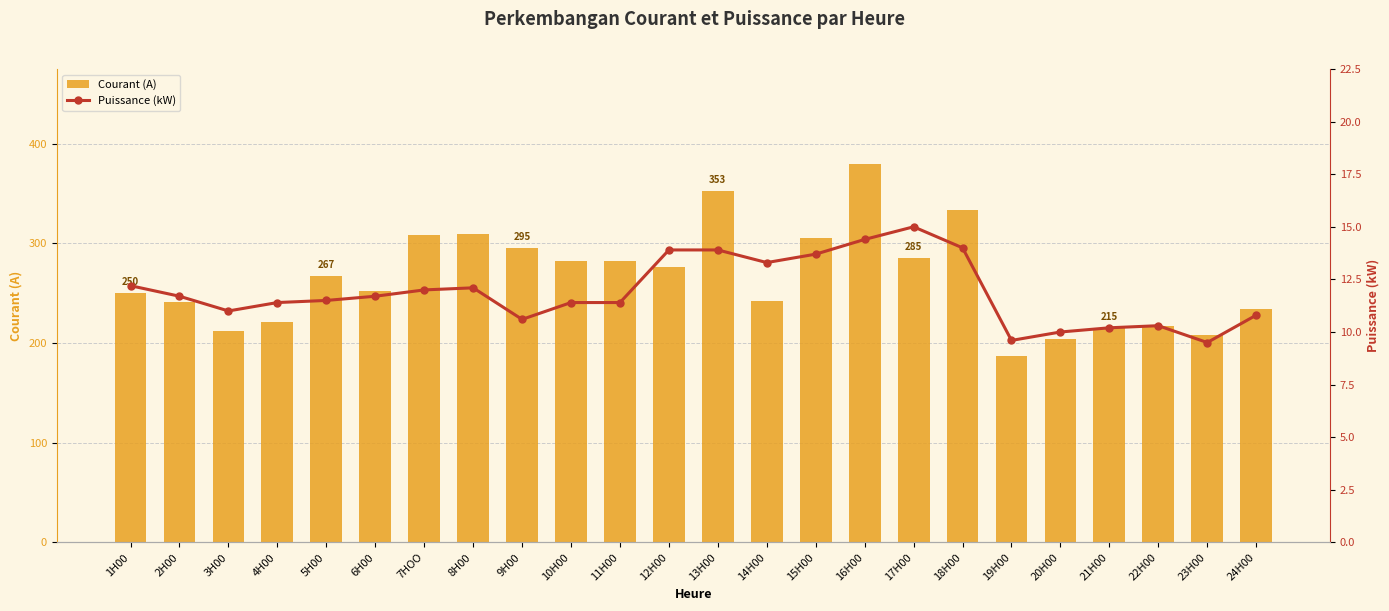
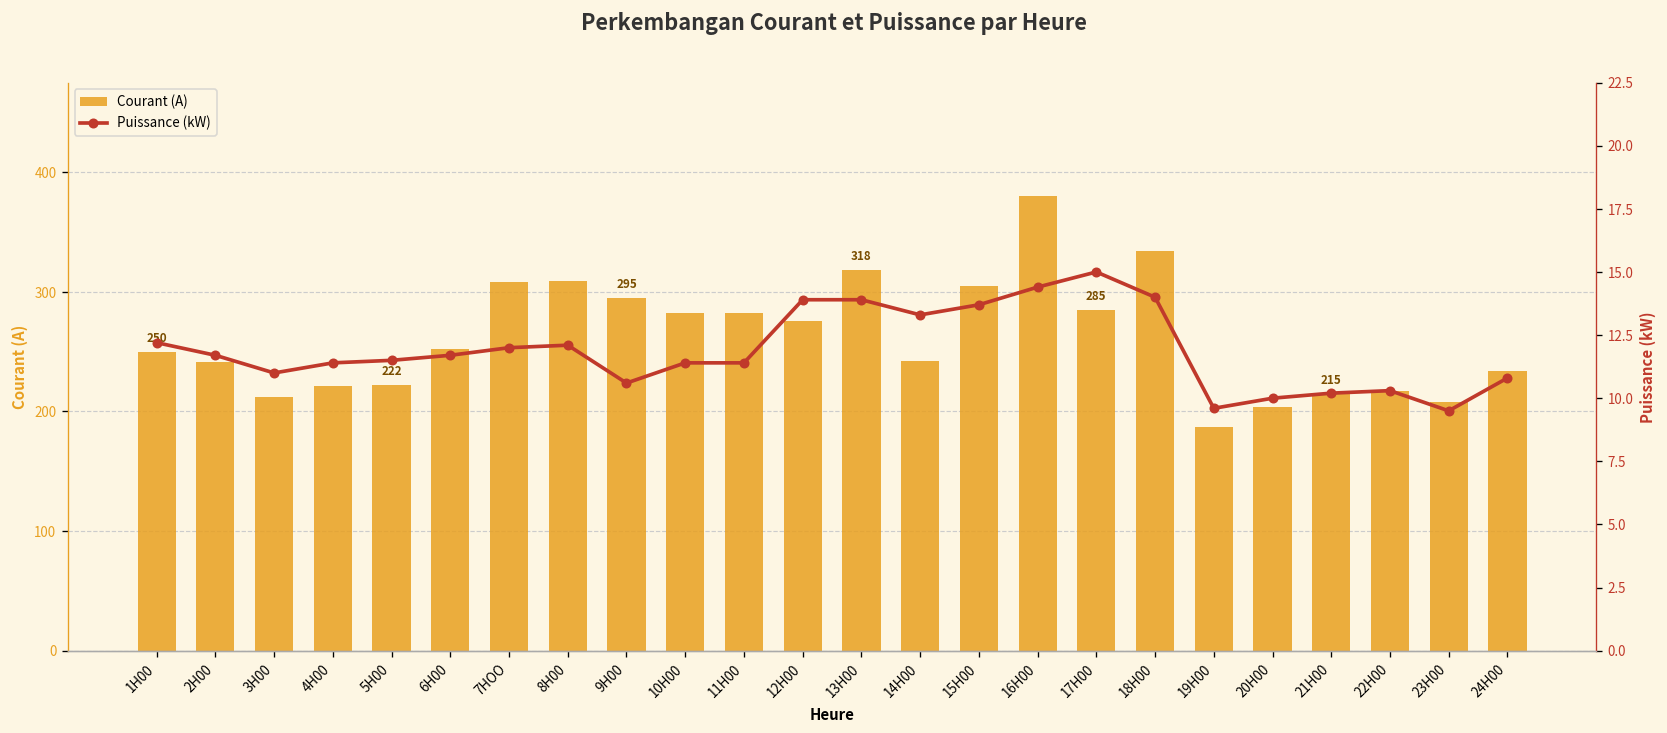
Courant (A), 5H00: 267 -> 222
Courant (A), 13H00: 353 -> 318
